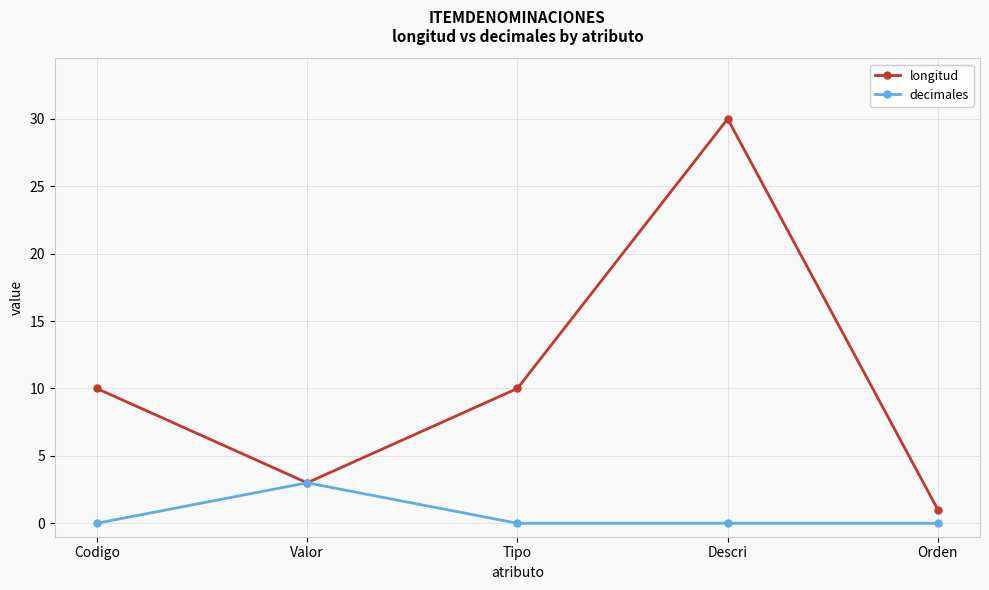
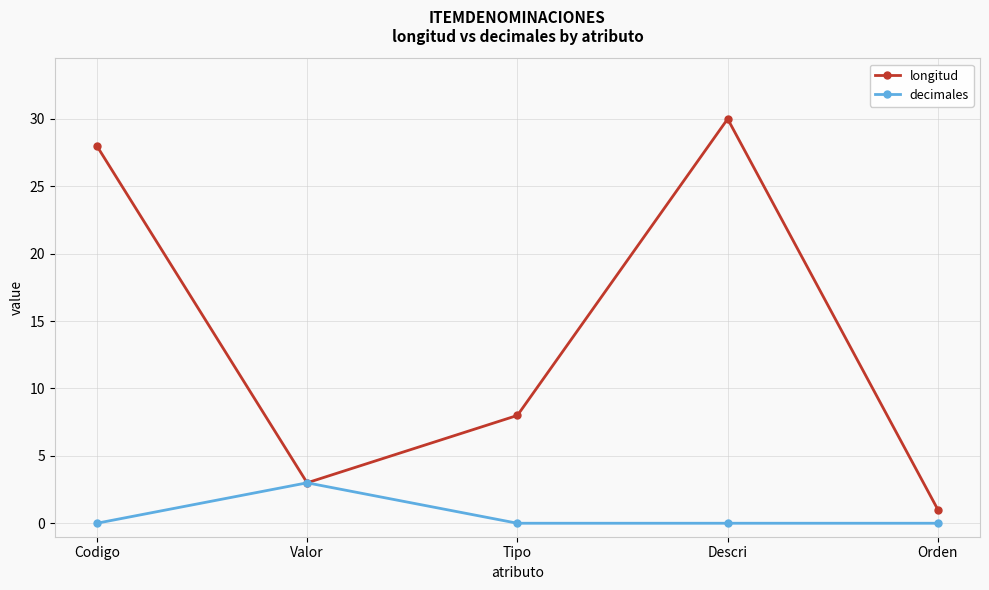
longitud, Codigo: 10 -> 28
longitud, Tipo: 10 -> 8
